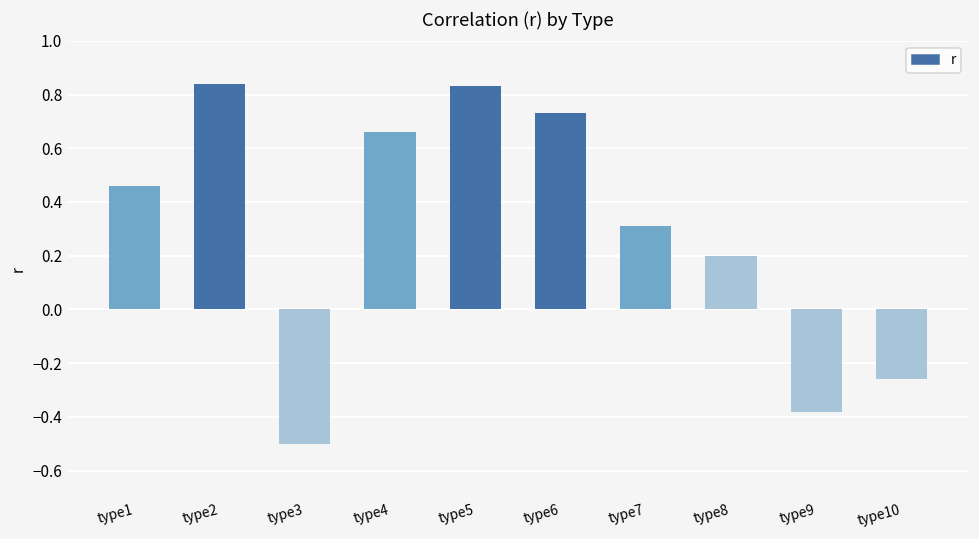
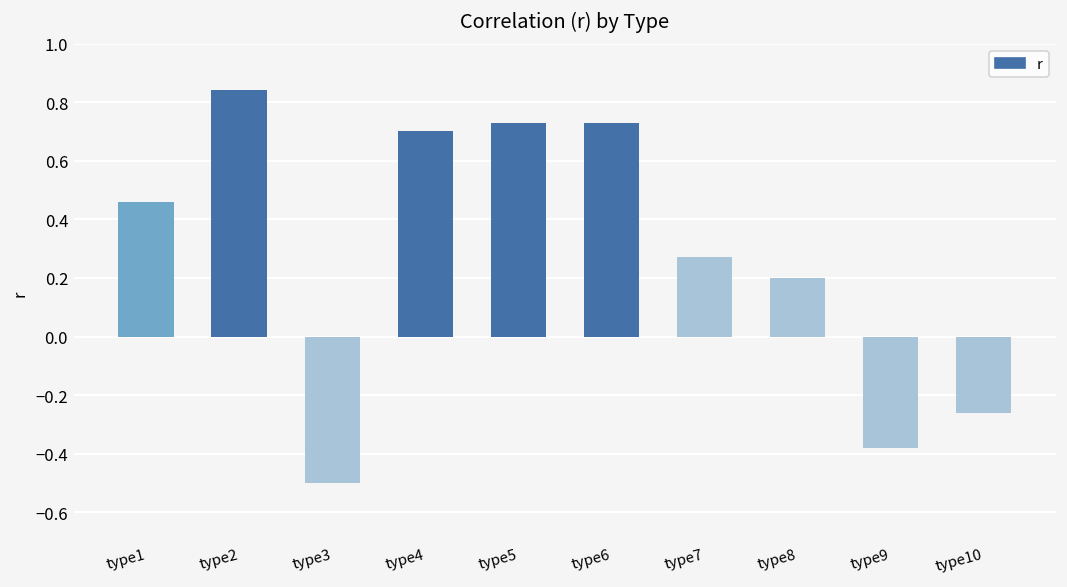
type4: 0.66 -> 0.70
type5: 0.83 -> 0.73
type7: 0.31 -> 0.27
